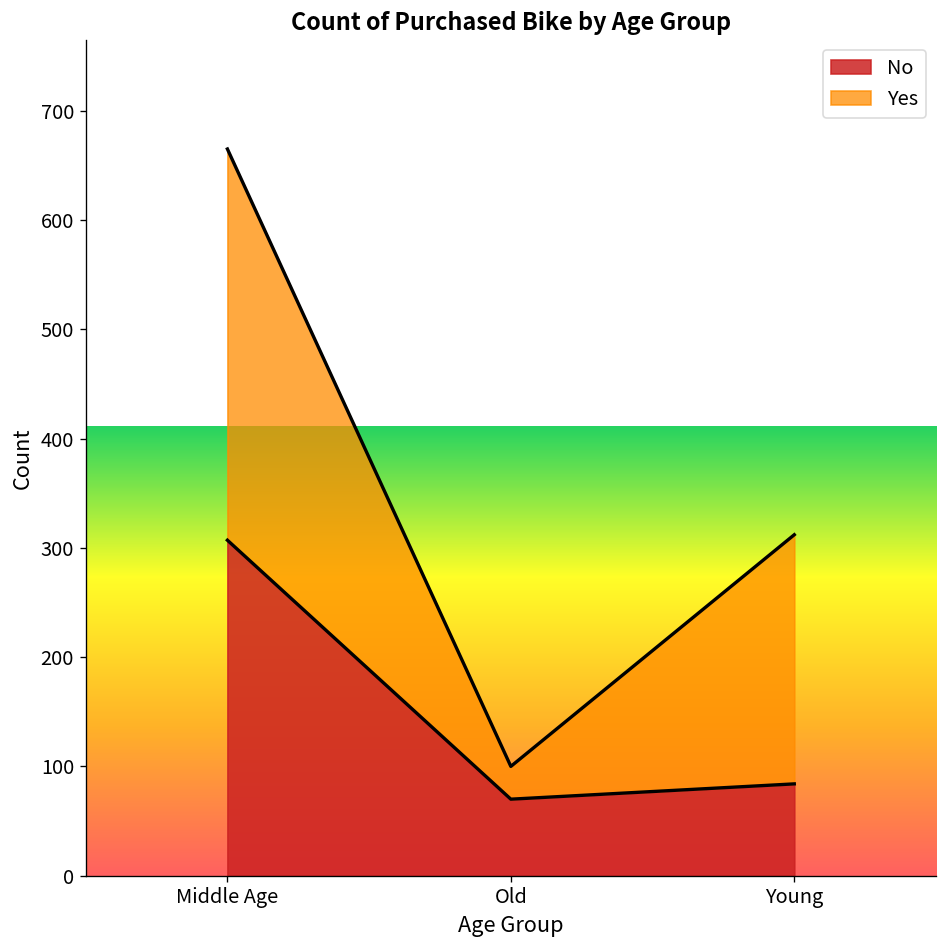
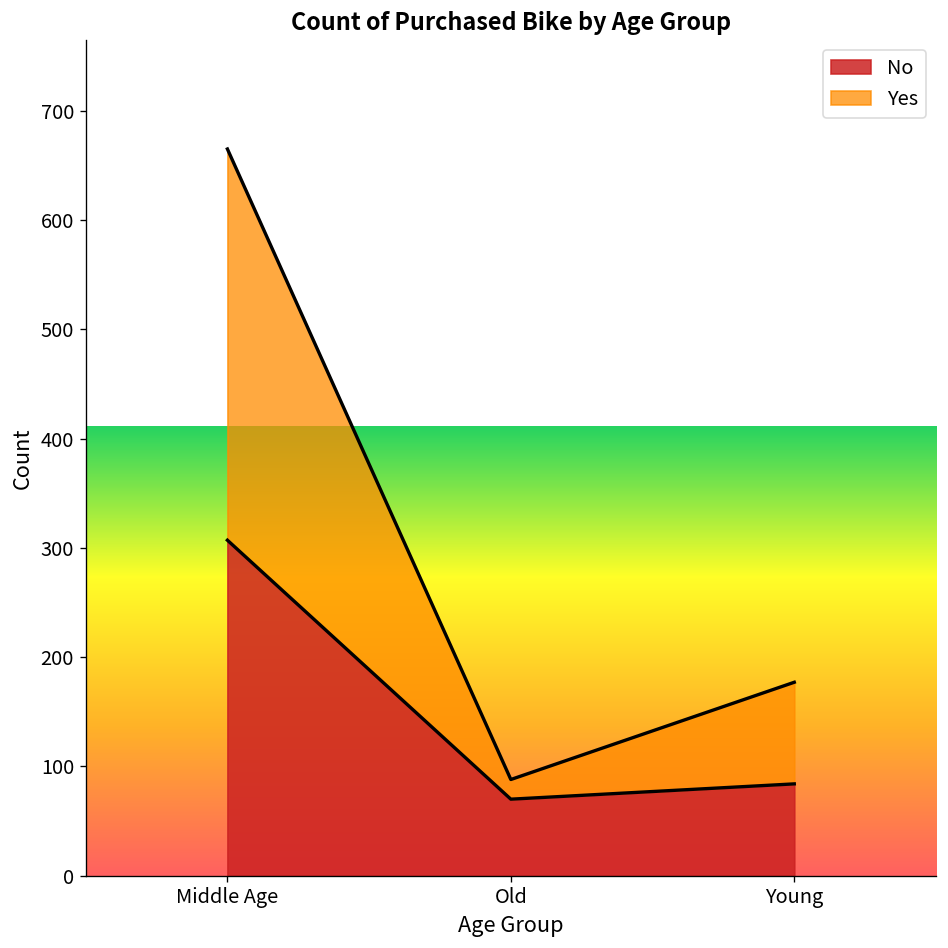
Yes, Old: 30 -> 20
Yes, Young: 230 -> 90
